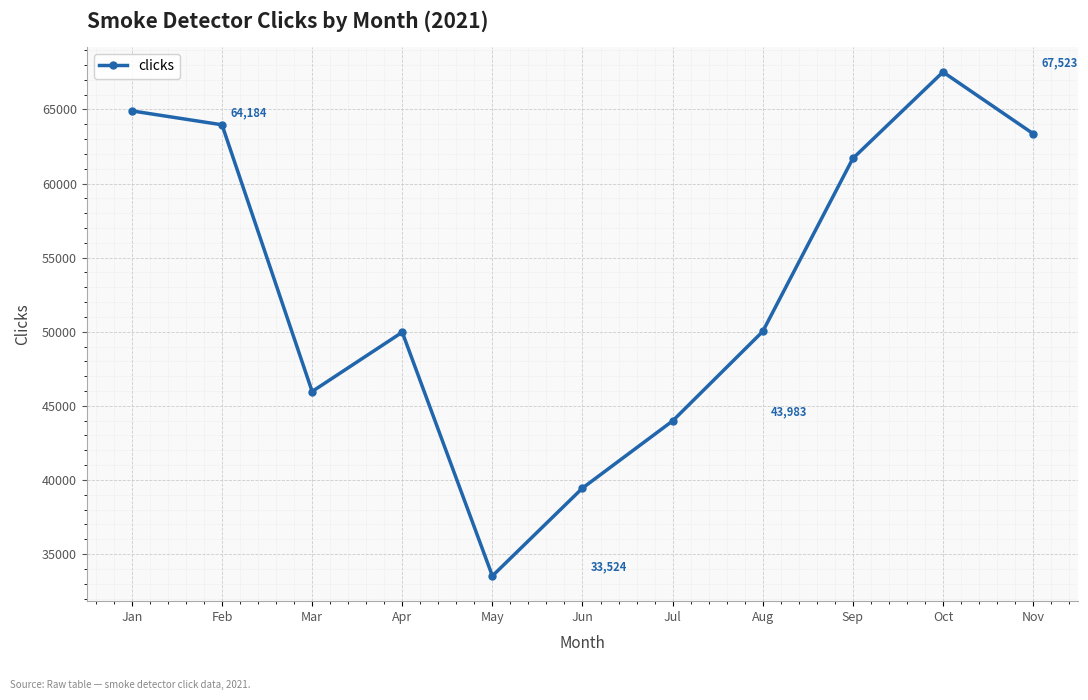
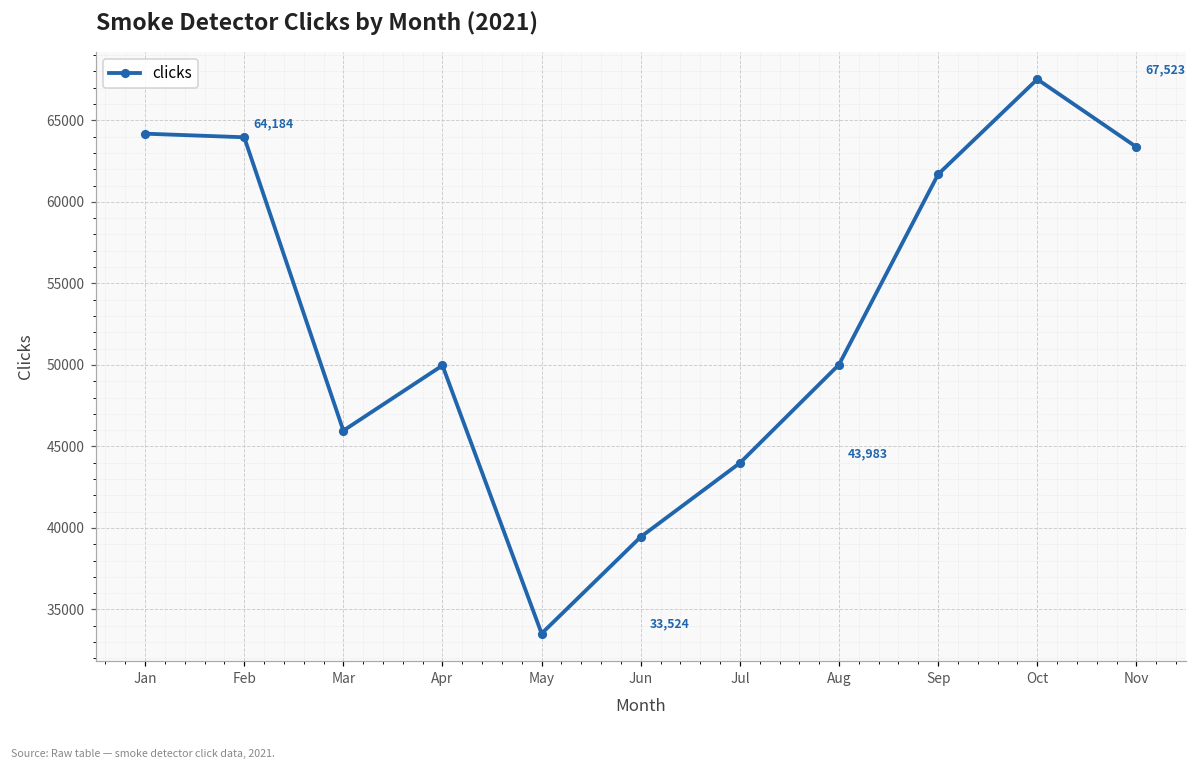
Jan: 64900 -> 64200
